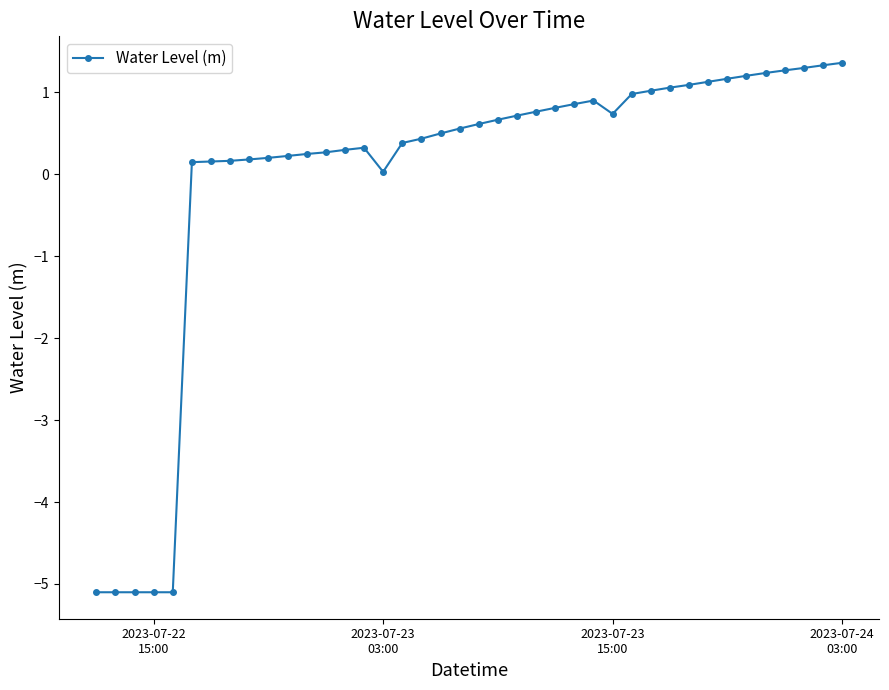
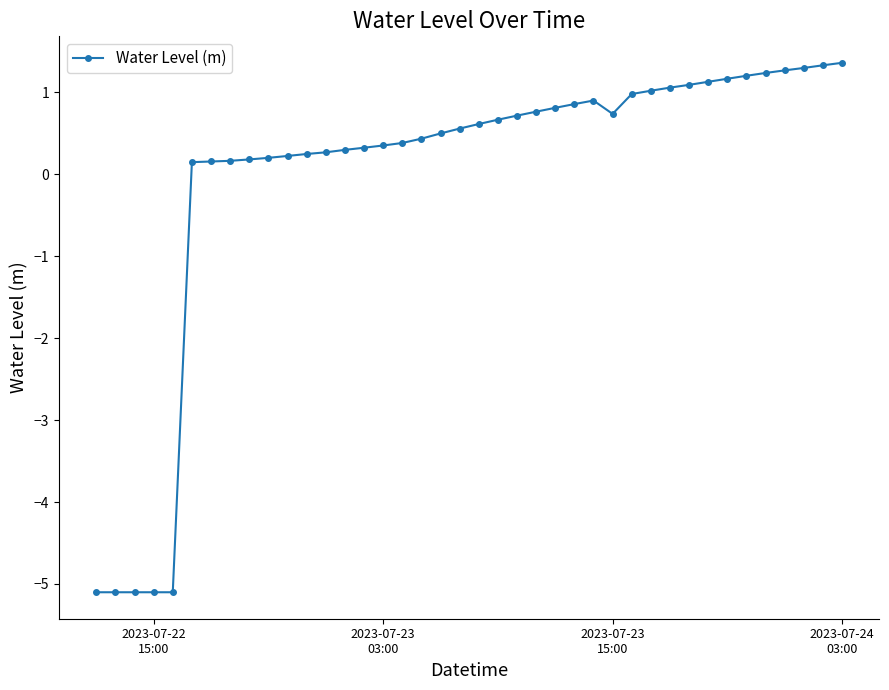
2023-07-23 03:00: 0.0 -> 0.3
